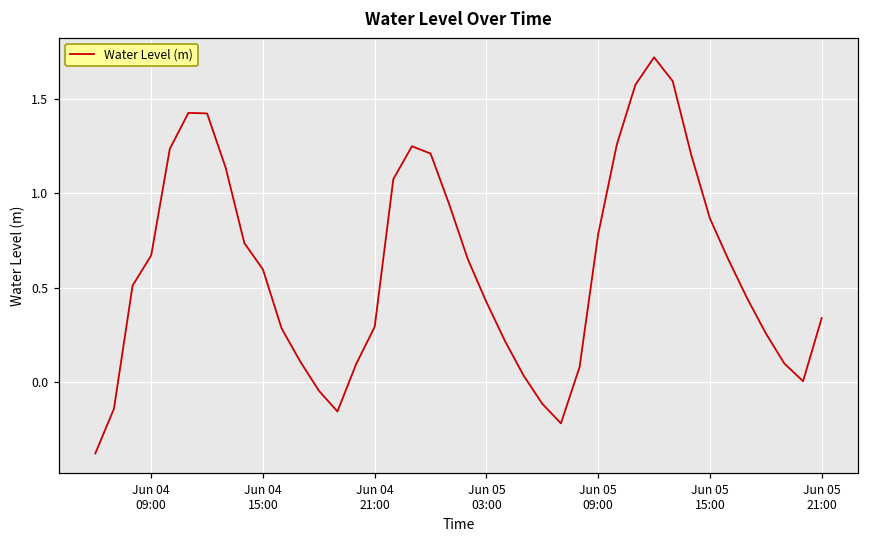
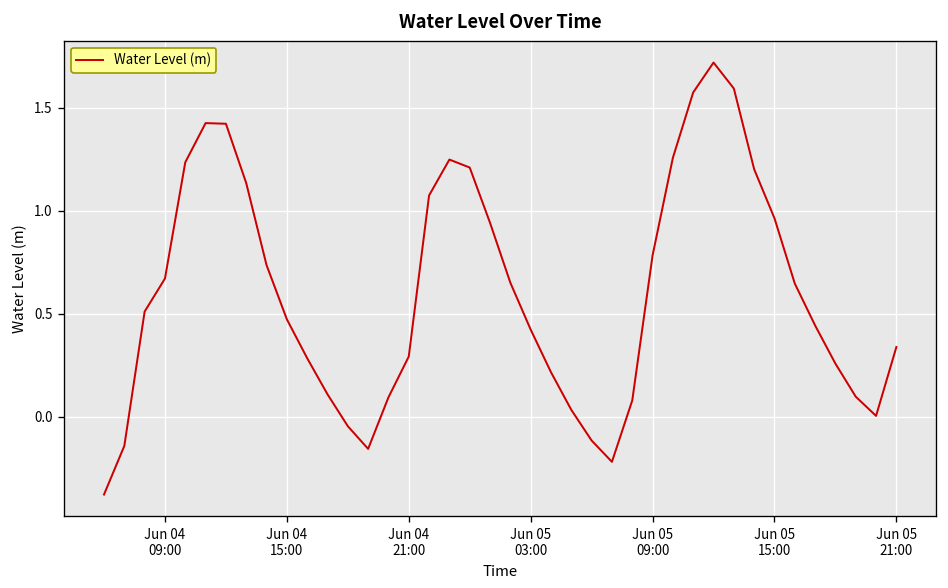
Jun 04 15:00: 0.60 -> 0.47
Jun 05 15:00: 0.87 -> 0.96
